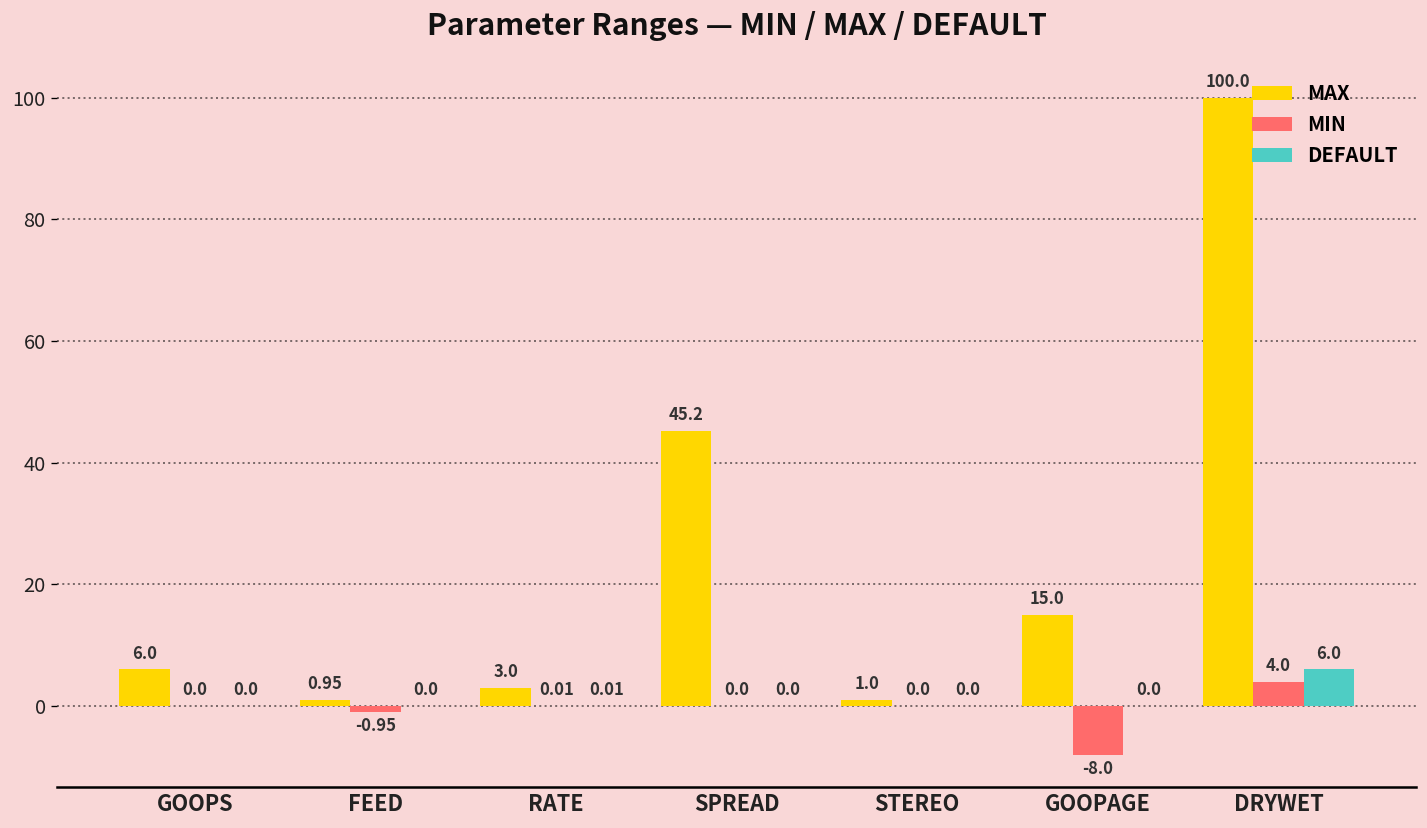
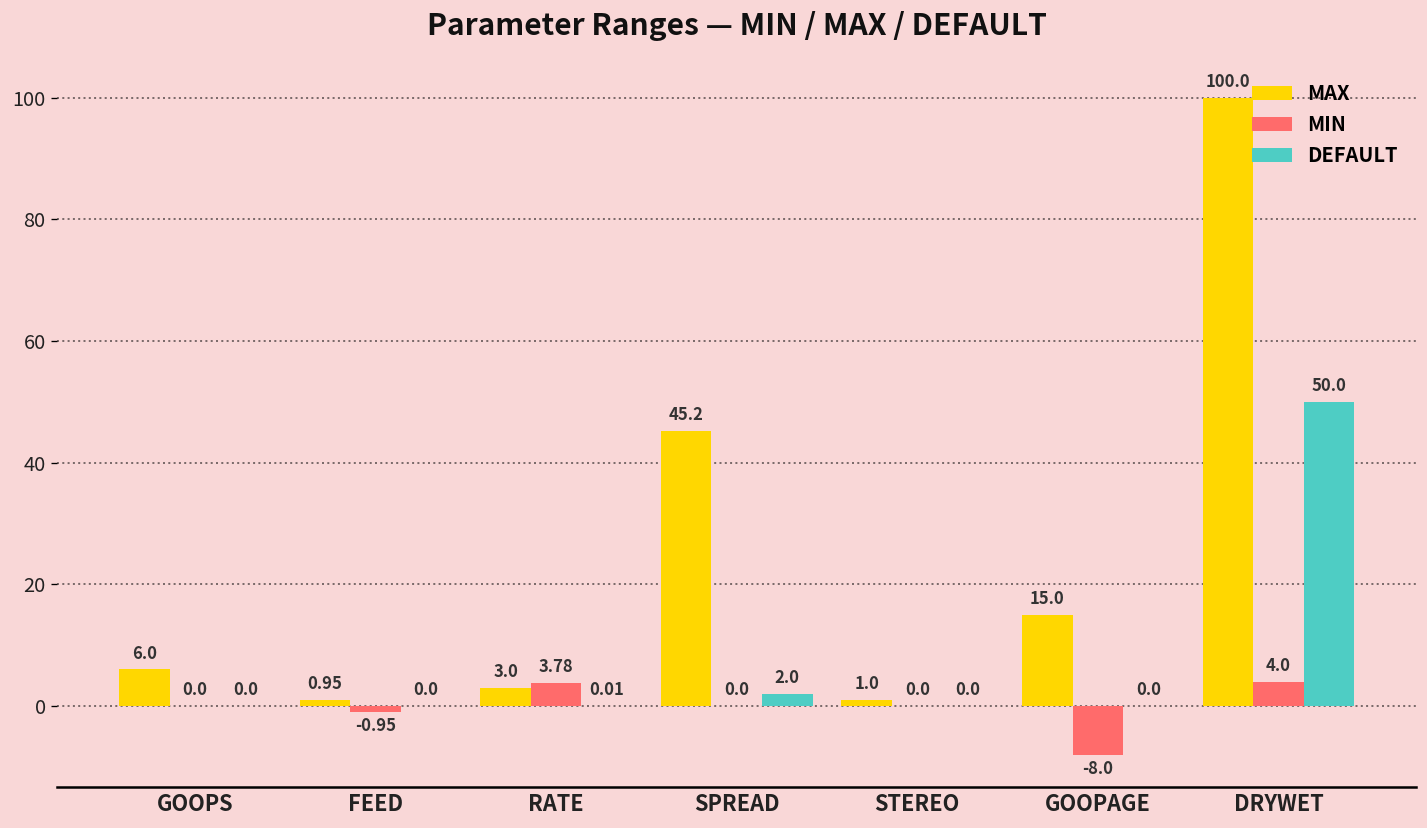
MIN, RATE: 0.01 -> 3.78
DEFAULT, SPREAD: 0.0 -> 2.0
DEFAULT, DRYWET: 6.0 -> 50.0
